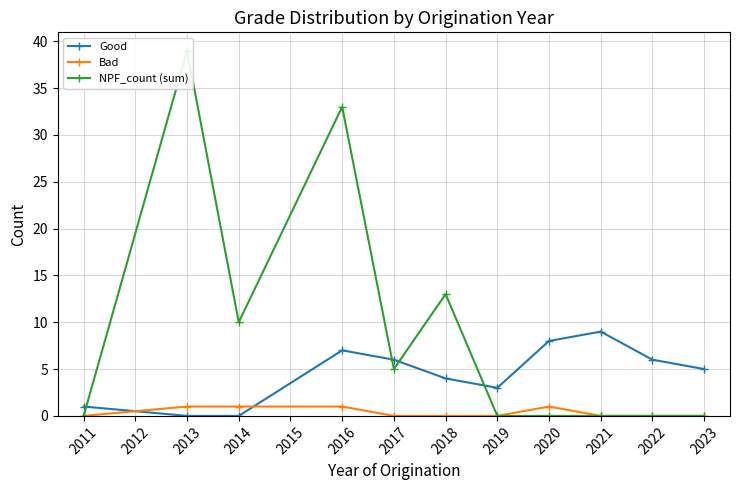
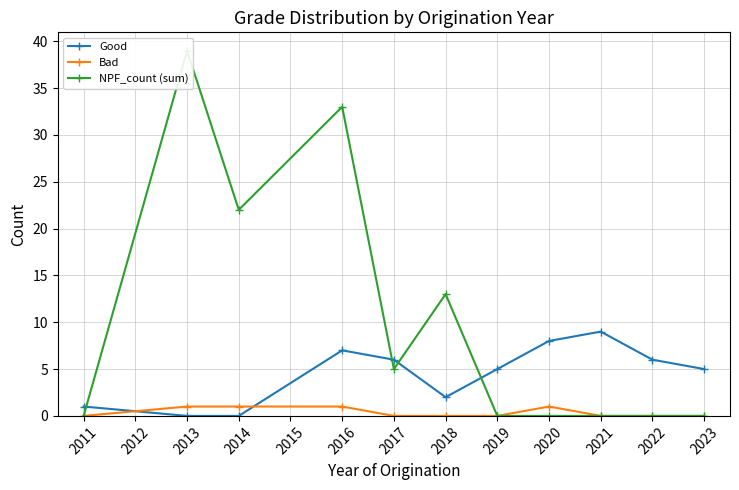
NPF_count (sum), 2014: 10 -> 22
Good, 2018: 4 -> 2
Good, 2019: 3 -> 5
